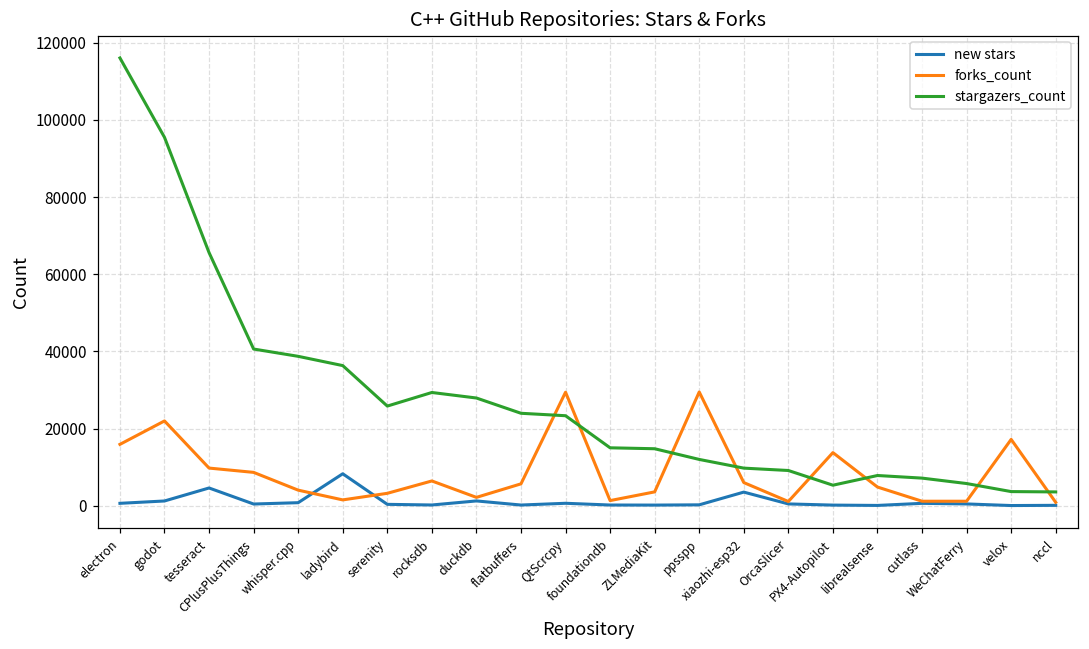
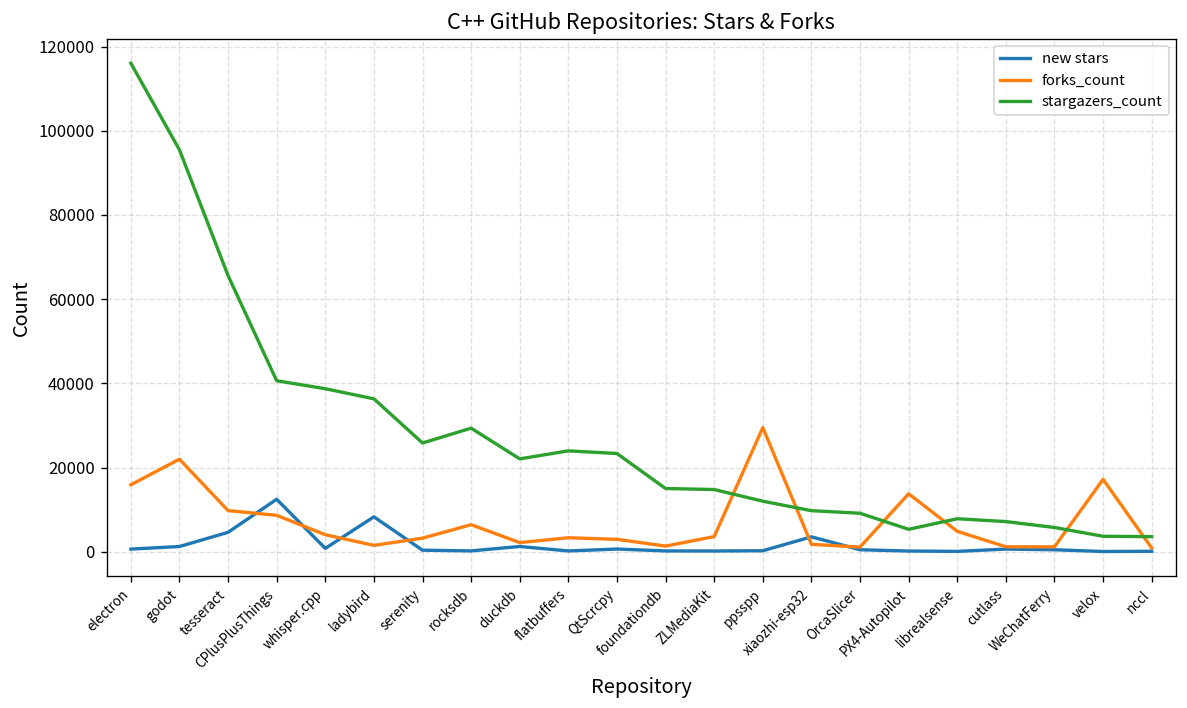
new stars, CPlusPlusThings: 0 -> 12000
stargazers_count, duckdb: 28000 -> 22000
forks_count, flatbuffers: 6000 -> 3000
forks_count, QtScrcpy: 29000 -> 3000
forks_count, xiaozhi-esp32: 6000 -> 2000
